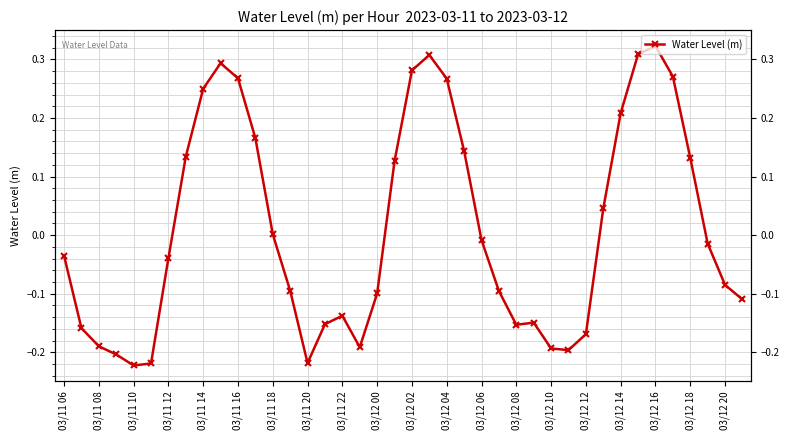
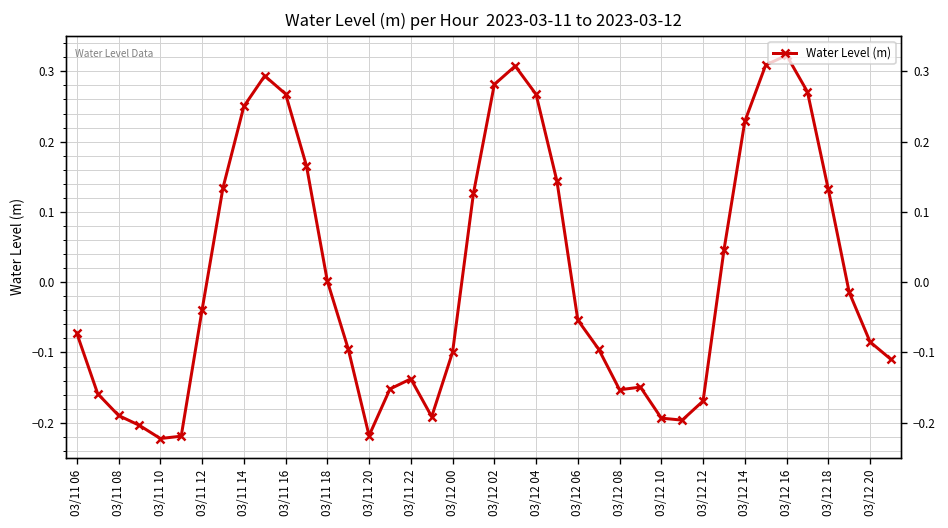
03/11 06: -0.03 -> -0.07
03/12 06: -0.01 -> -0.05
03/12 14: 0.21 -> 0.23
